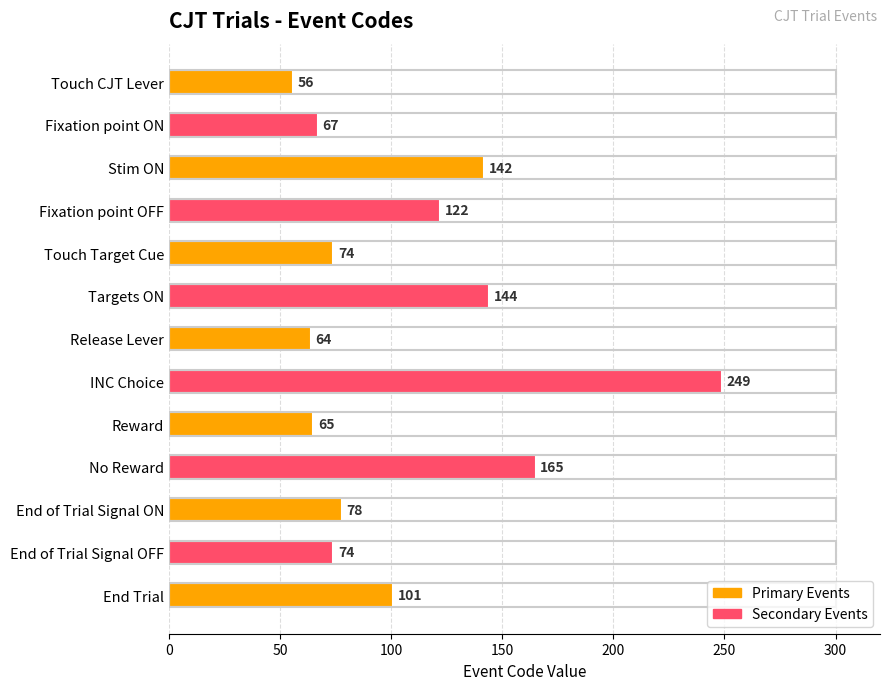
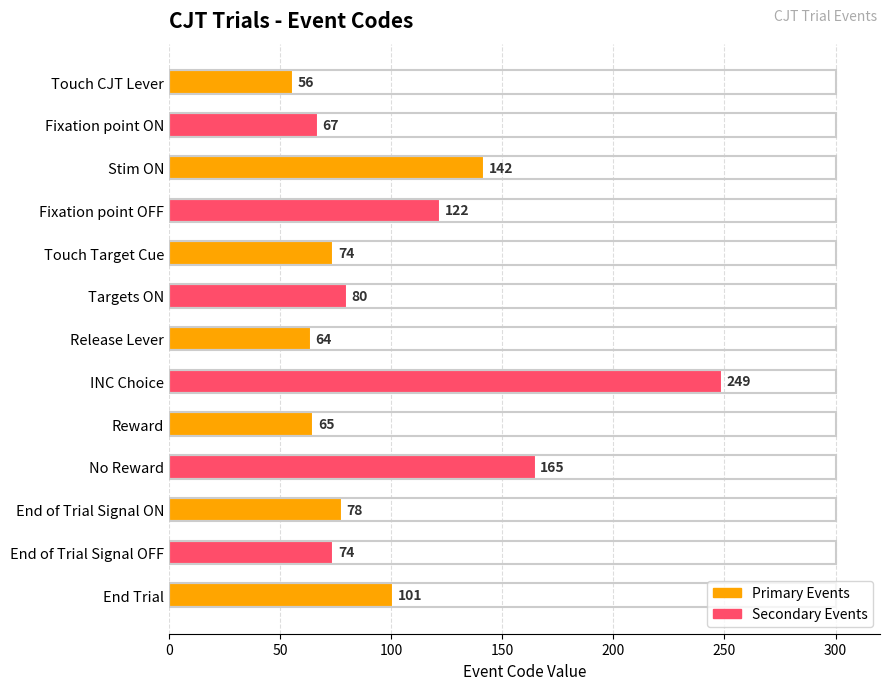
Targets ON: 144 -> 80
